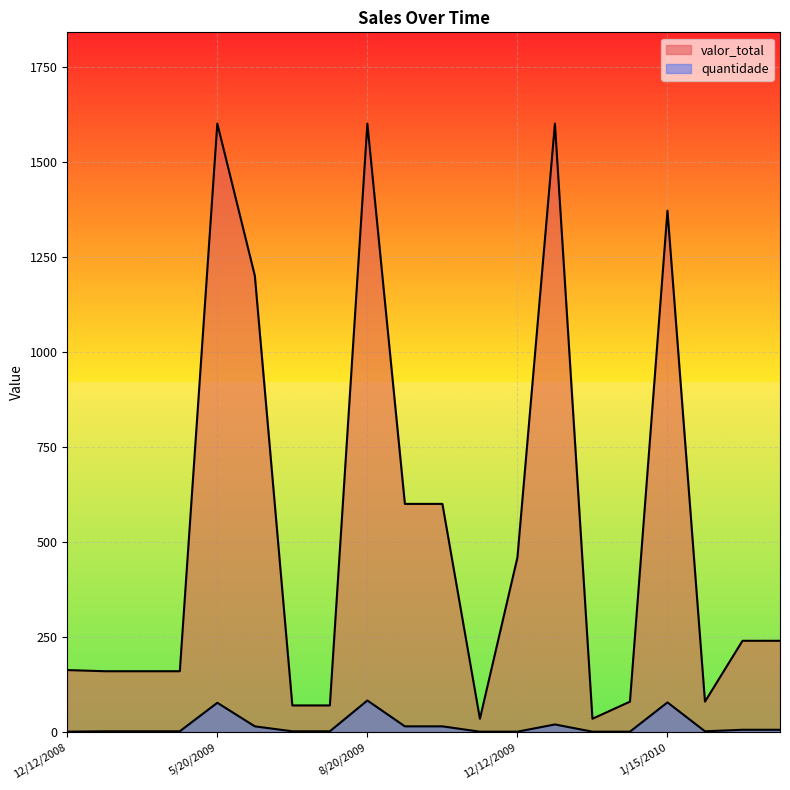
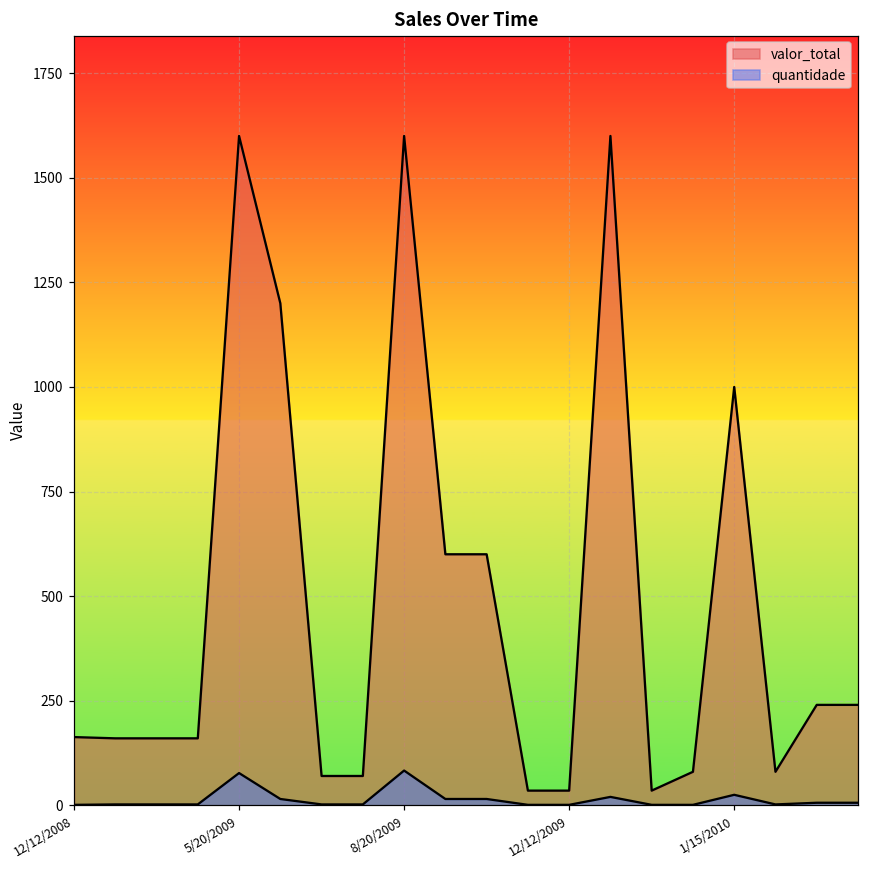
valor_total, 12/12/2009: 460 -> 40
valor_total, 1/15/2010: 1370 -> 1000
quantidade, 1/15/2010: 80 -> 30
